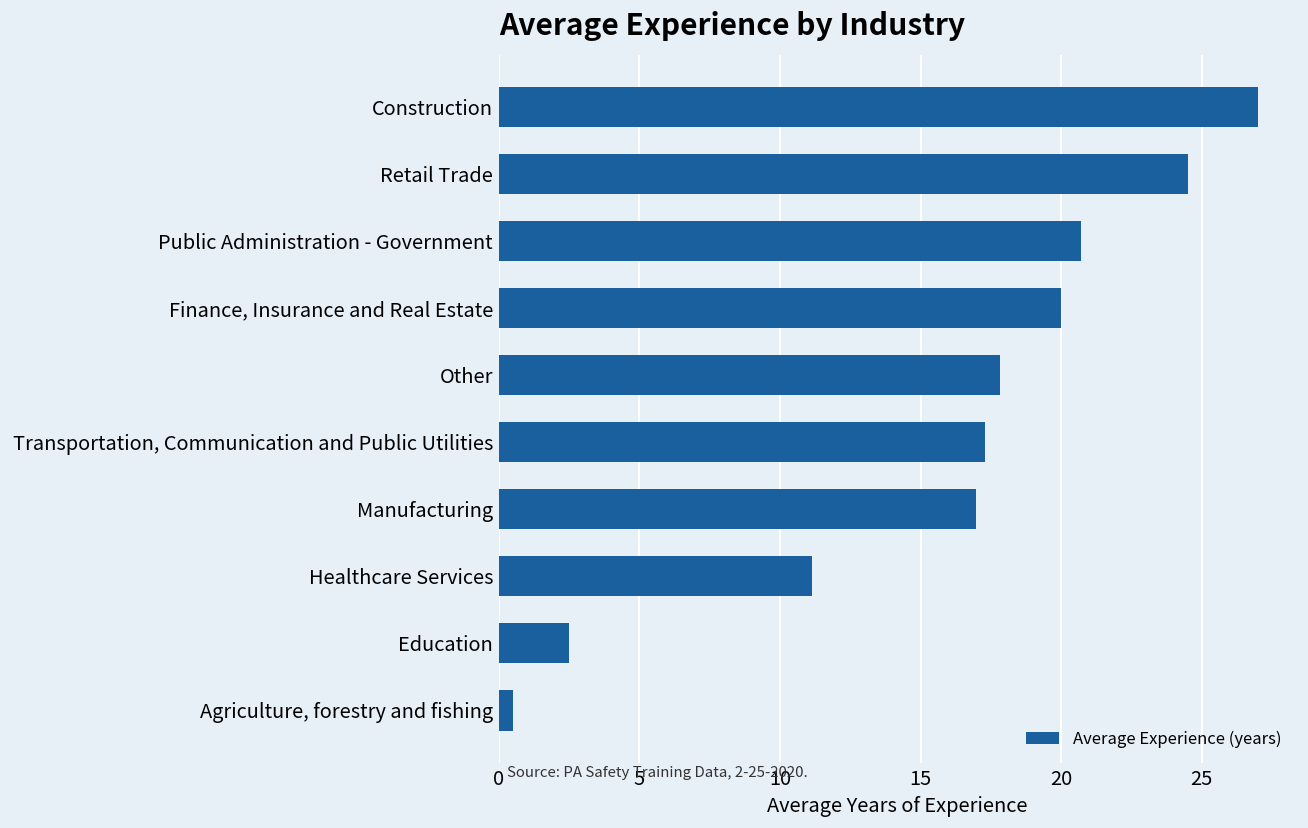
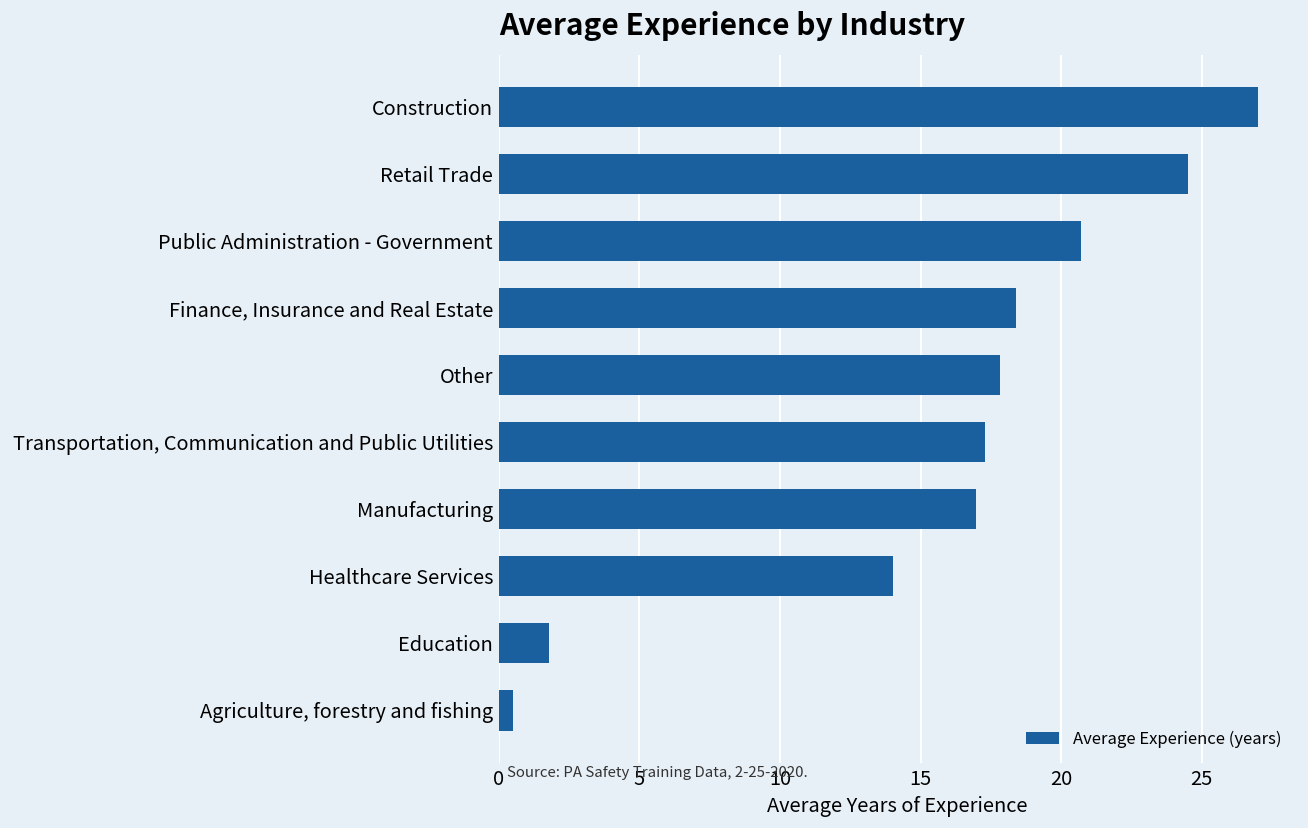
Finance, Insurance and Real Estate: 20.0 -> 18.4
Healthcare Services: 11.1 -> 14.0
Education: 2.5 -> 1.8
